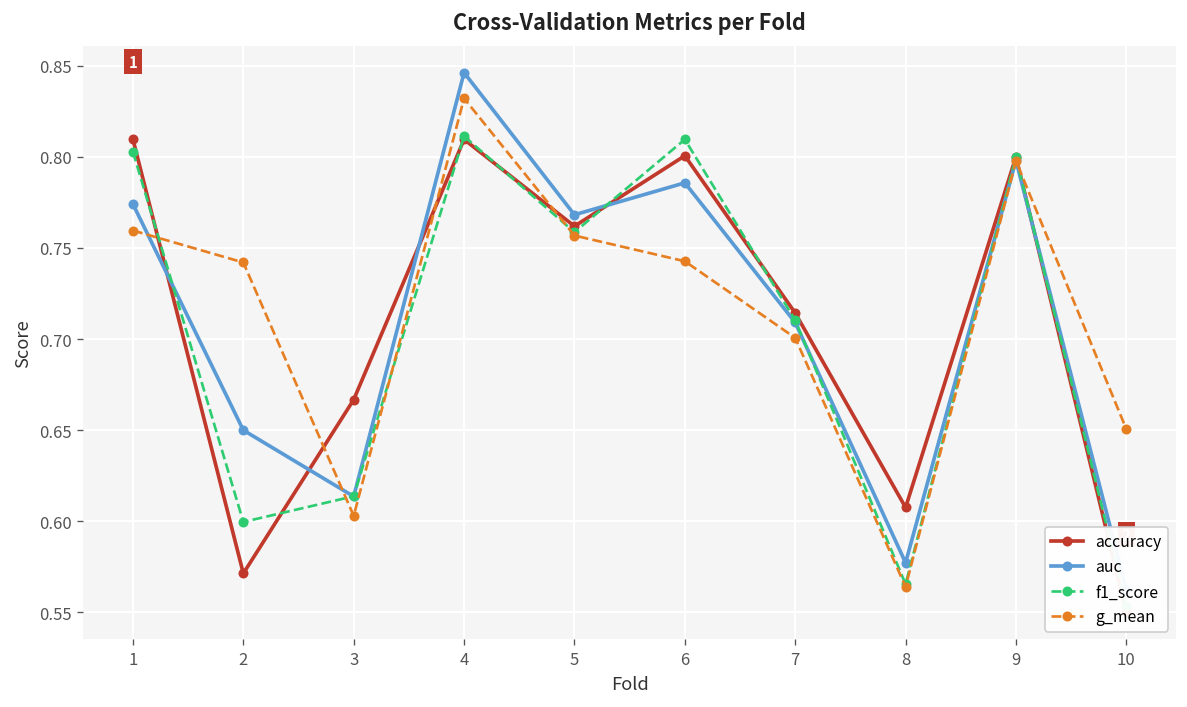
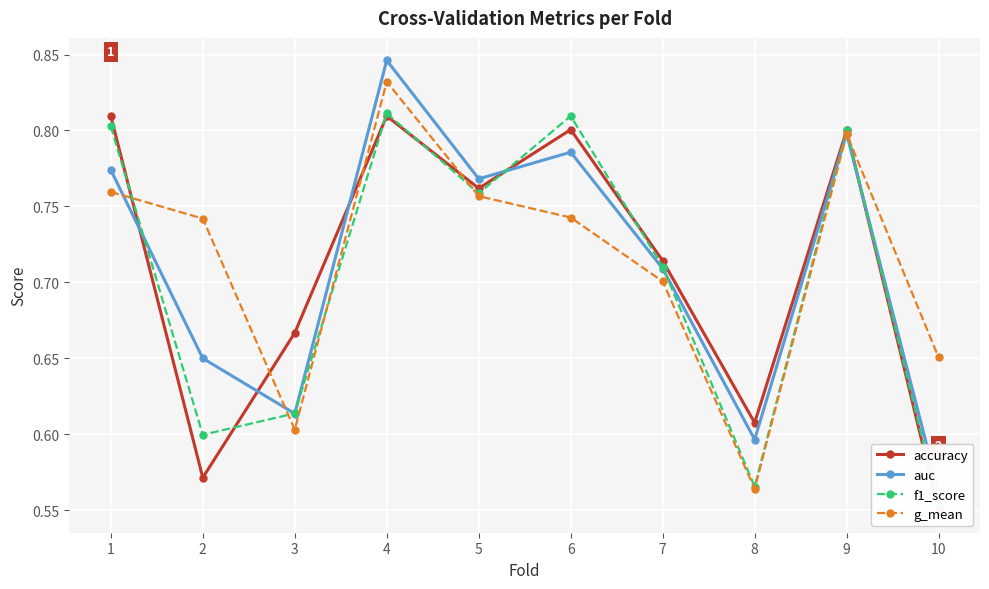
auc, 8: 0.577 -> 0.597
